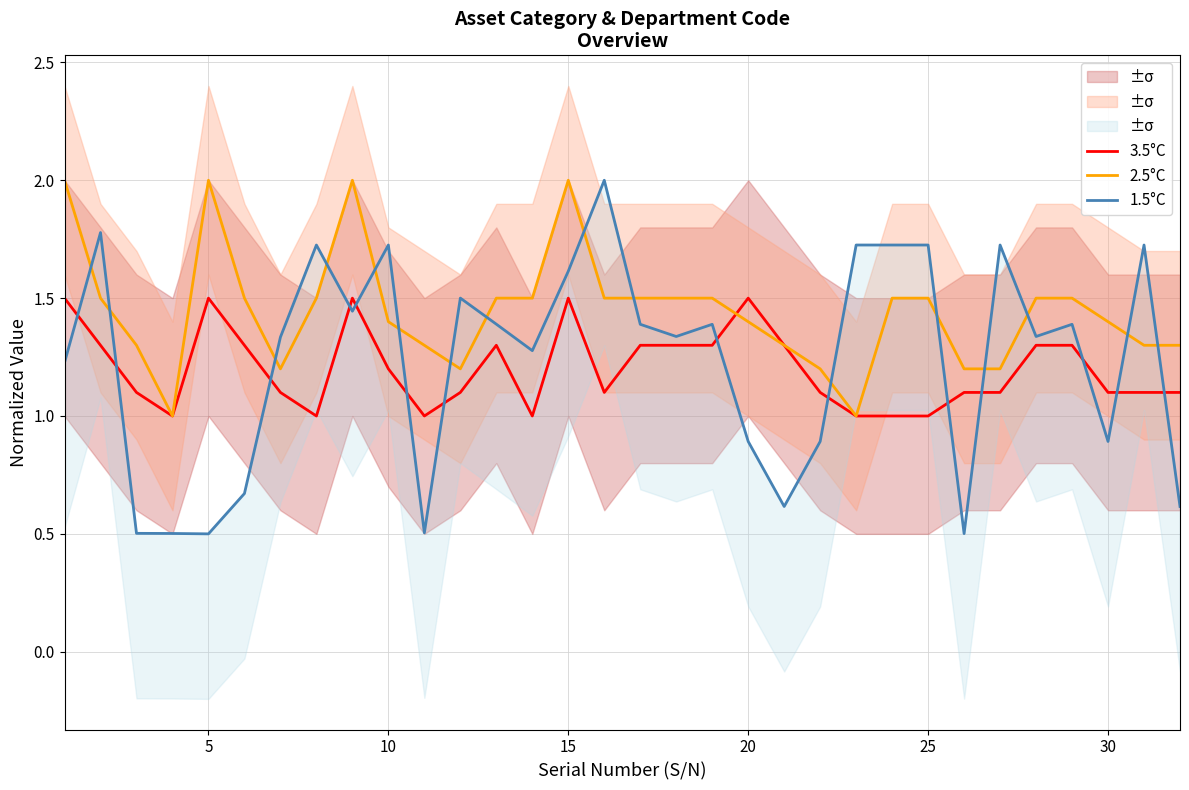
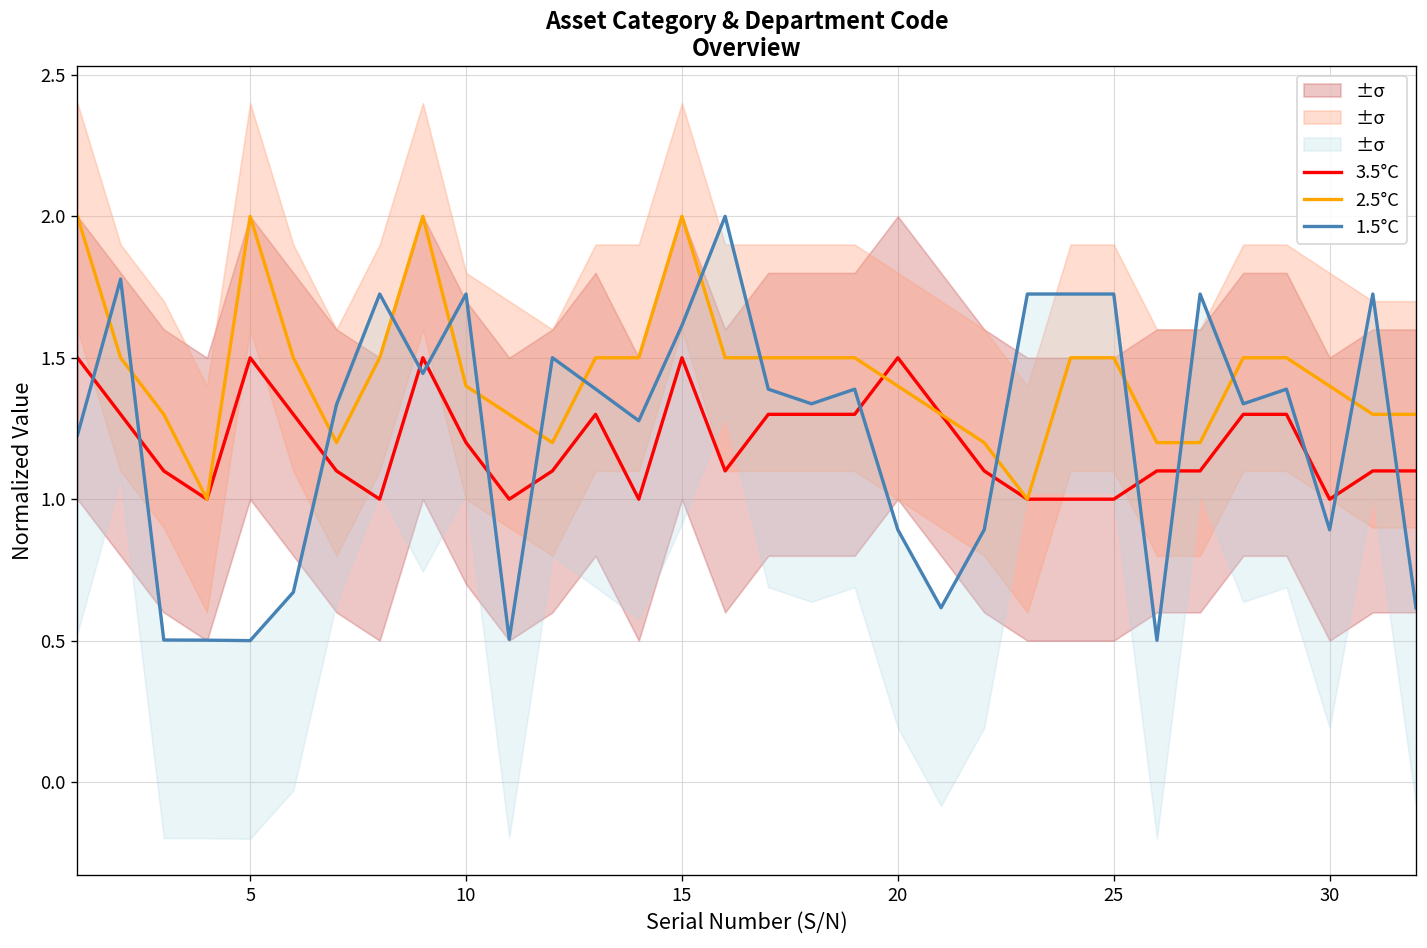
3.5°C, 30: 1.10 -> 1.00
